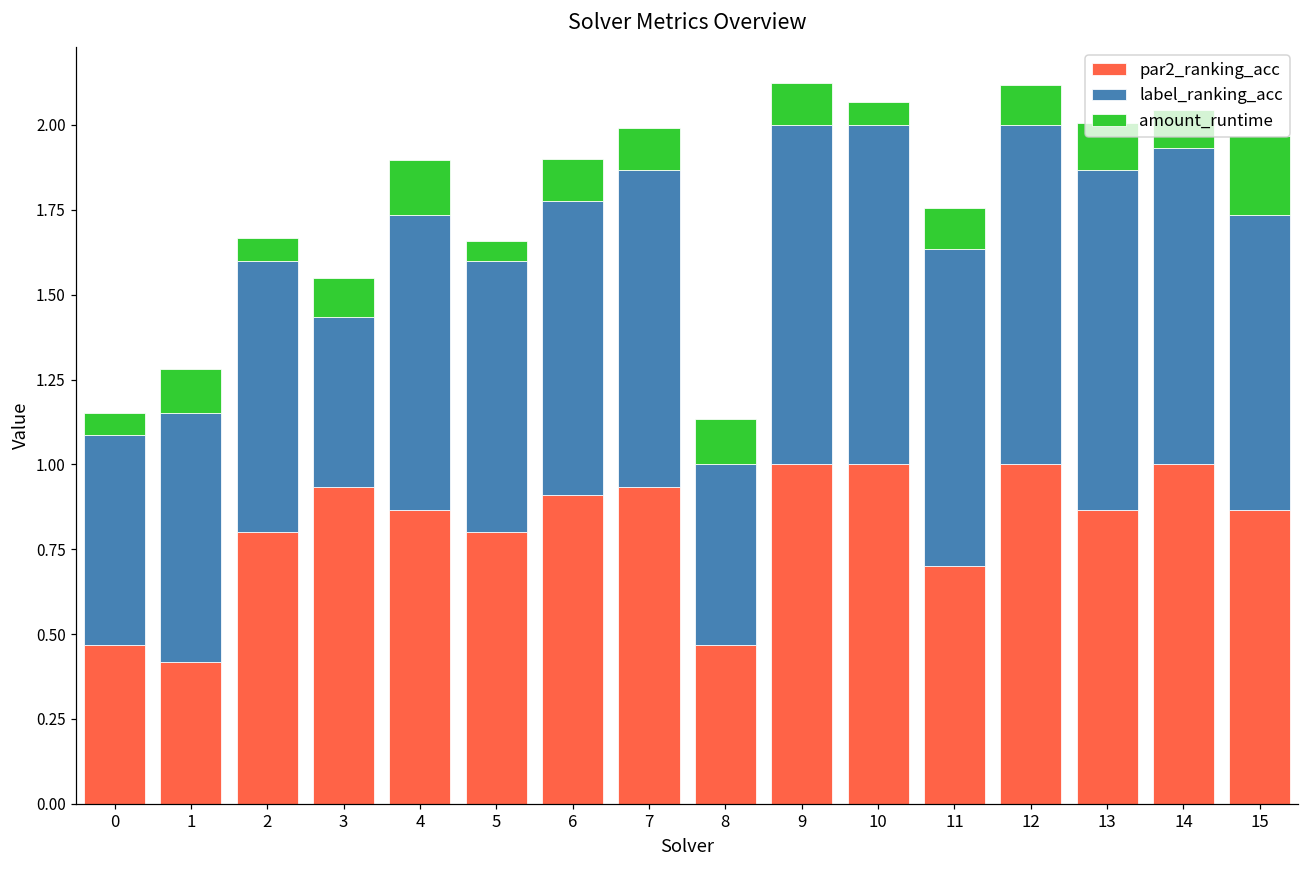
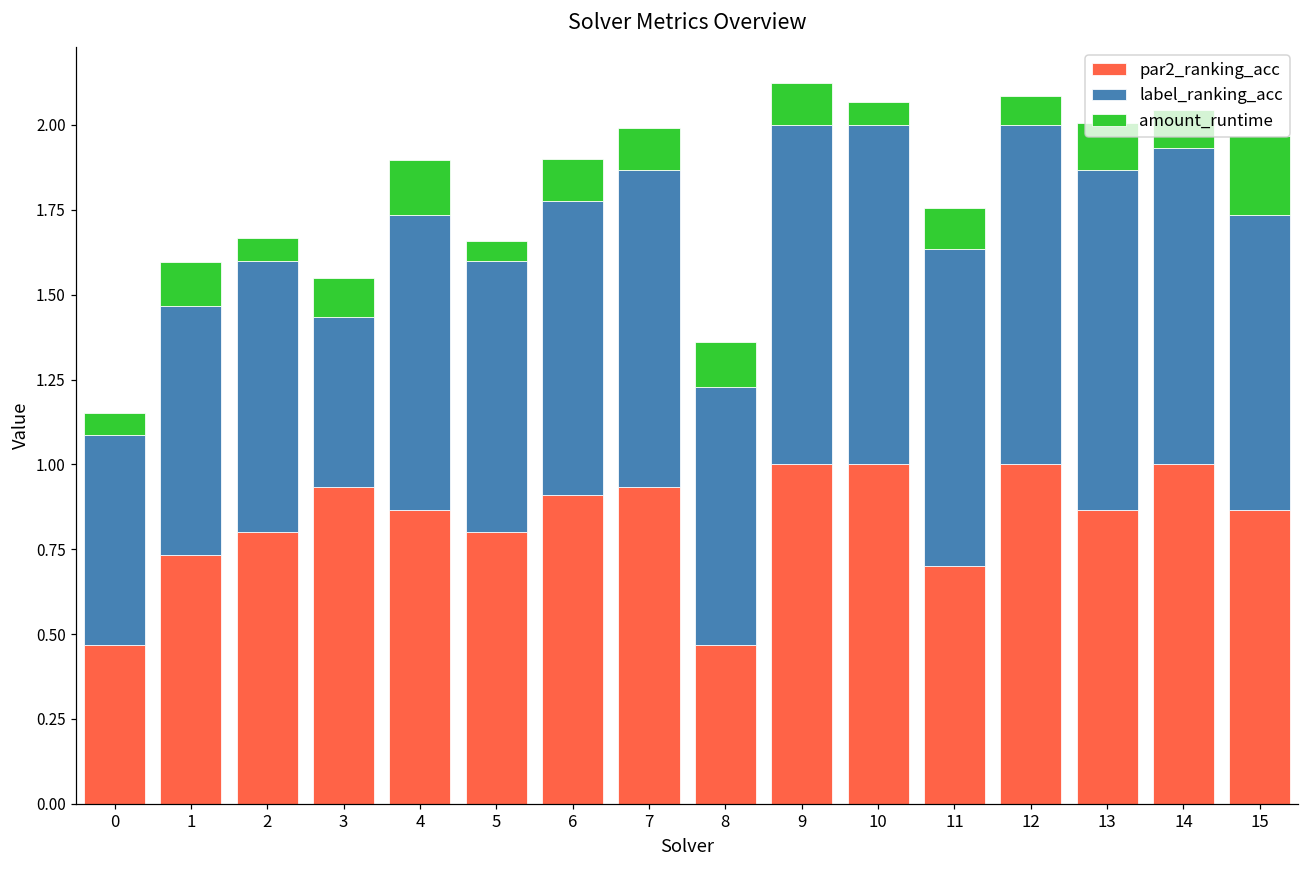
par2_ranking_acc, 1: 0.42 -> 0.73
label_ranking_acc, 8: 0.53 -> 0.76
amount_runtime, 12: 0.12 -> 0.09
